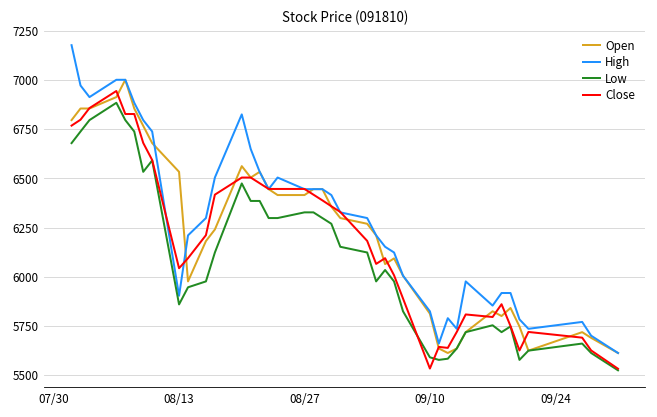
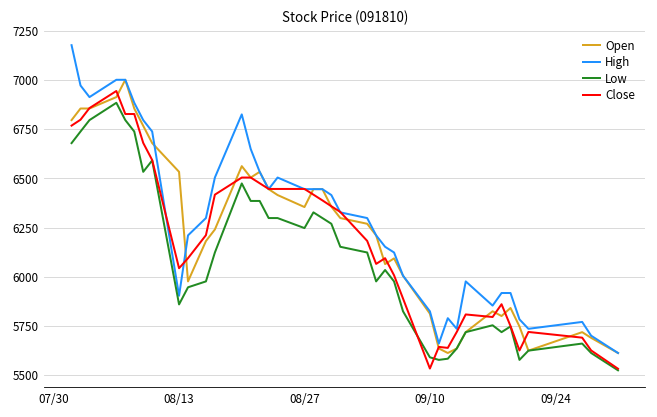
Open, 08/27: 6420 -> 6350
Low, 08/27: 6330 -> 6250
